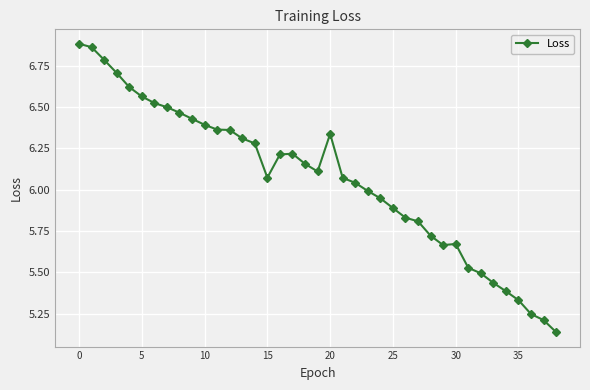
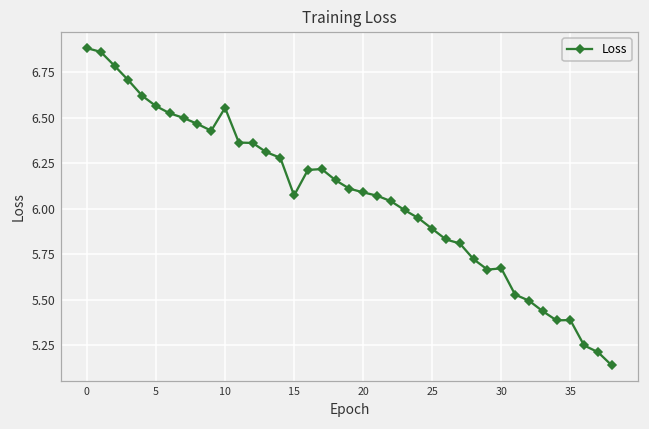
10: 6.39 -> 6.56
20: 6.34 -> 6.09
35: 5.33 -> 5.39
